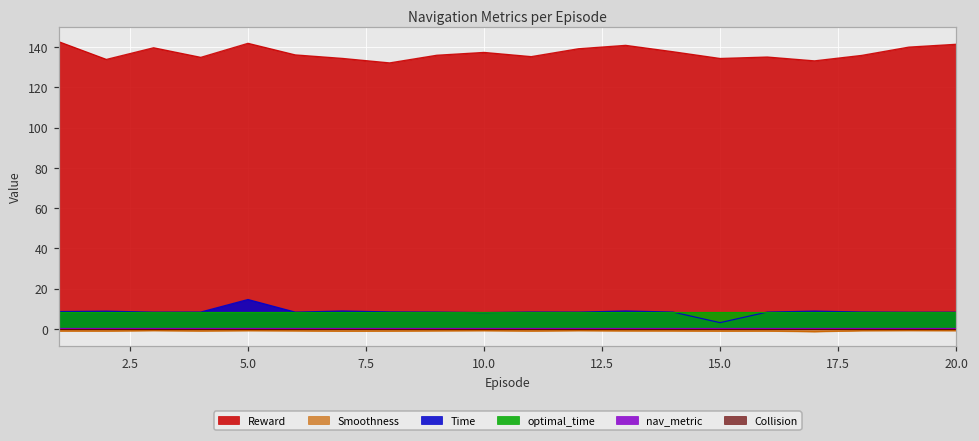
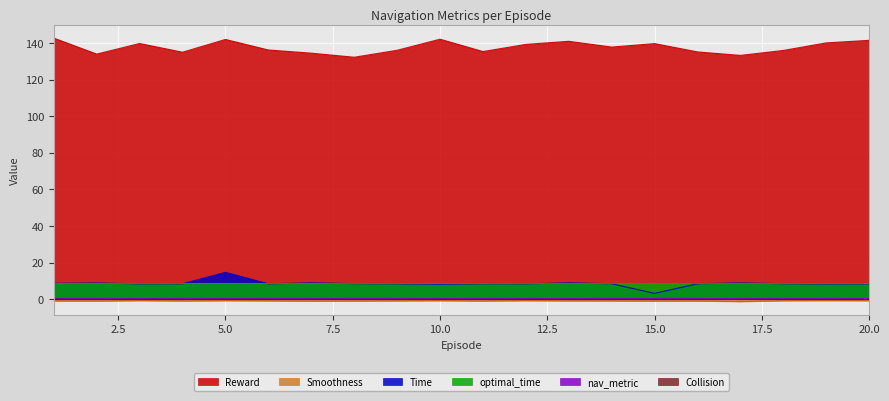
Reward, 10.0: 137 -> 142
Reward, 15.0: 134 -> 140
